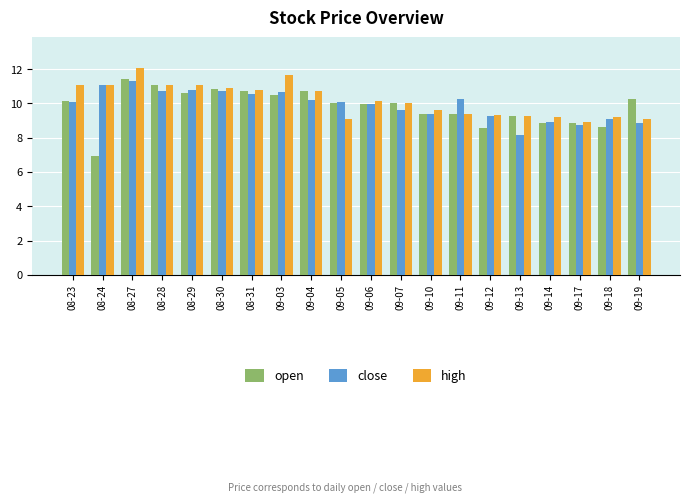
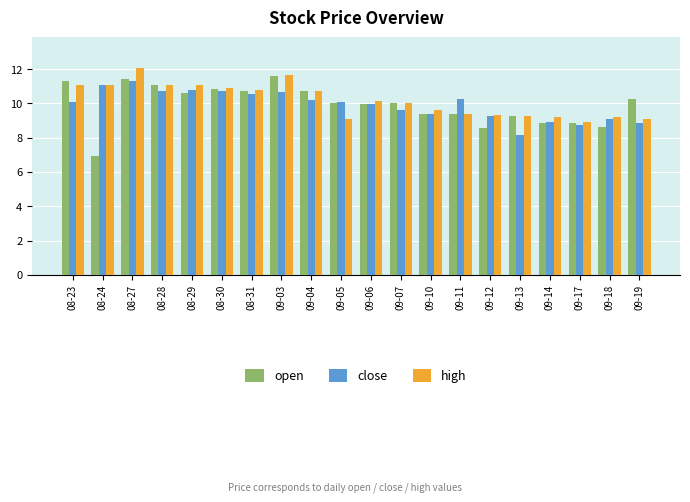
open, 08-23: 10.1 -> 11.3
open, 09-03: 10.5 -> 11.6
